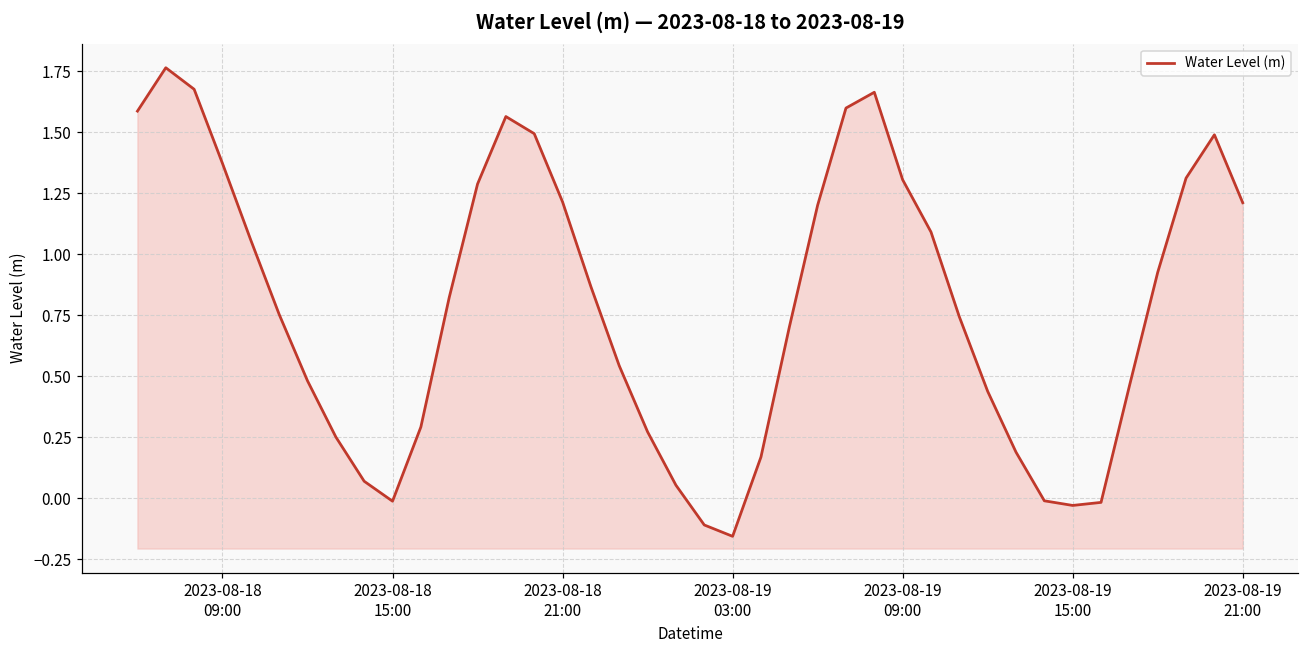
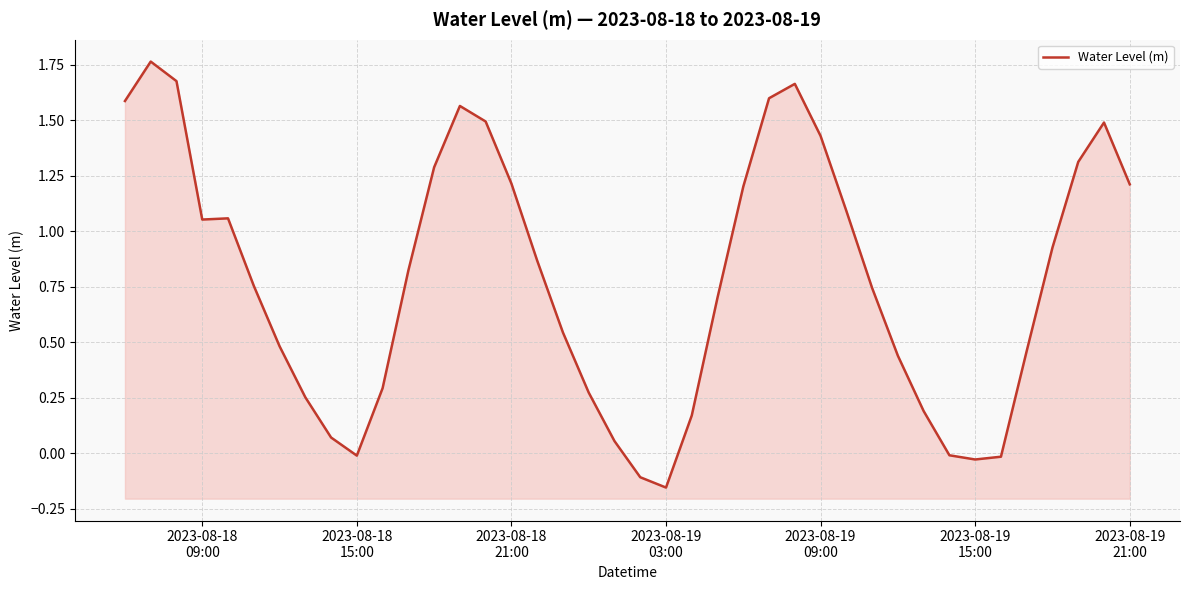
2023-08-18 09:00: 1.37 -> 1.05
2023-08-19 09:00: 1.30 -> 1.43
